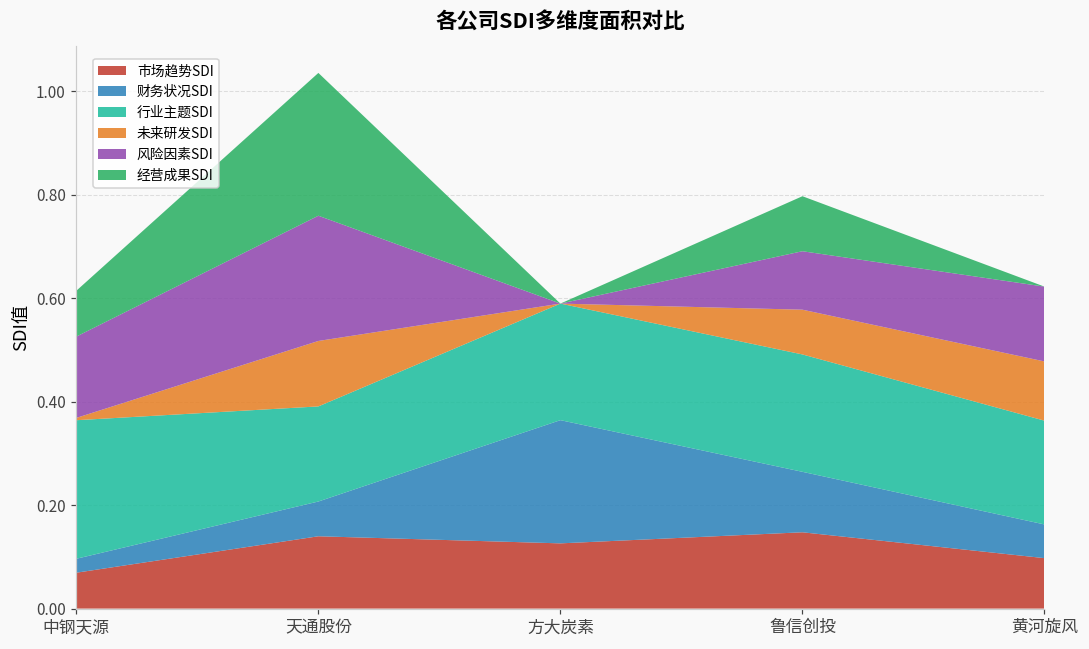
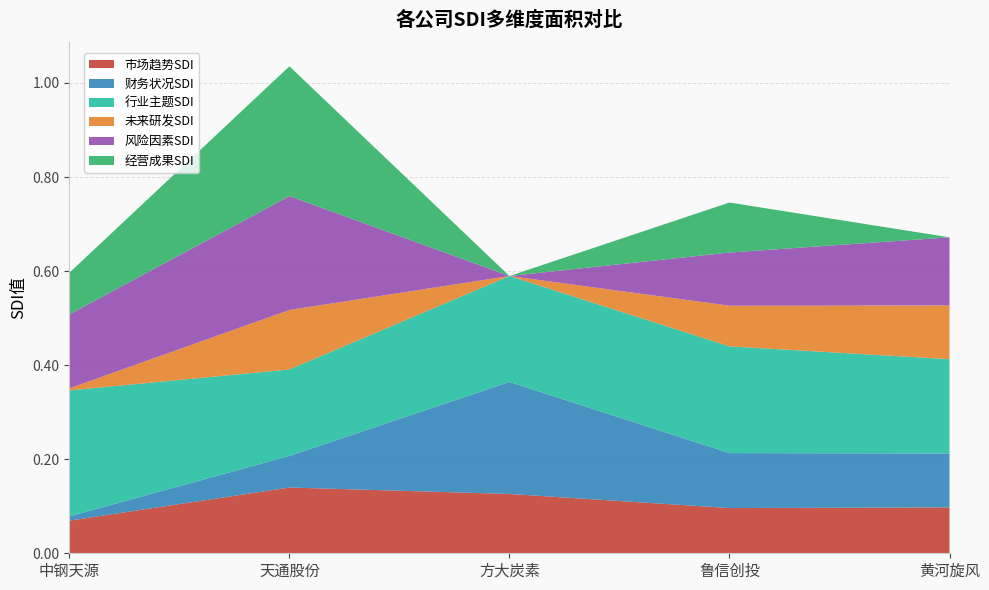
财务状况SDI, 中钢天源: 0.03 -> 0.01
市场趋势SDI, 鲁信创投: 0.15 -> 0.10
财务状况SDI, 黄河旋风: 0.07 -> 0.11
